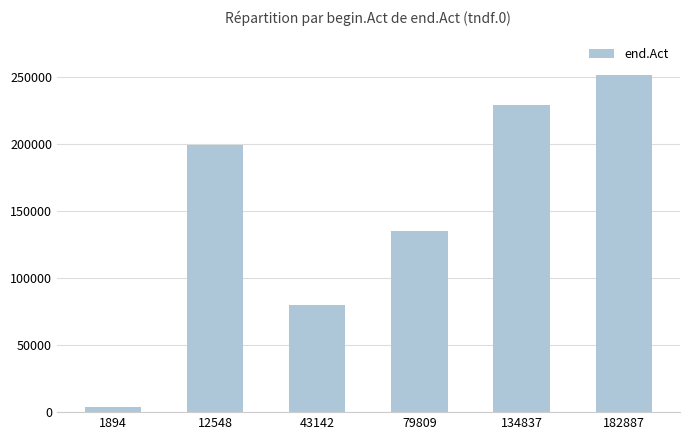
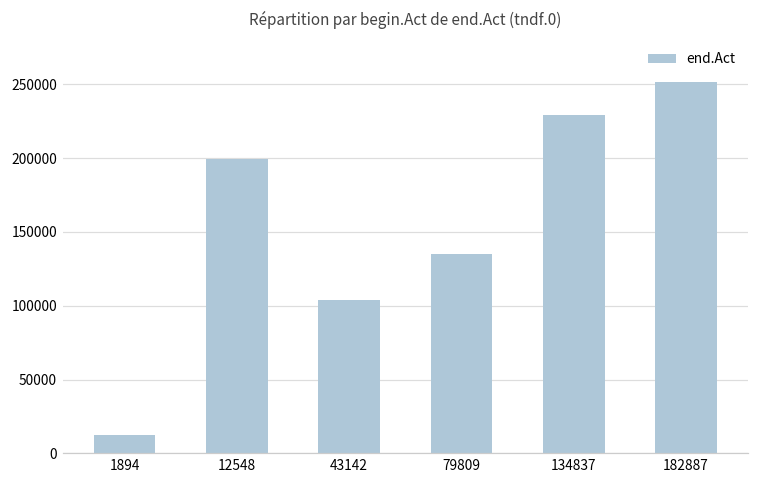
1894: 4000 -> 13000
43142: 80000 -> 104000
